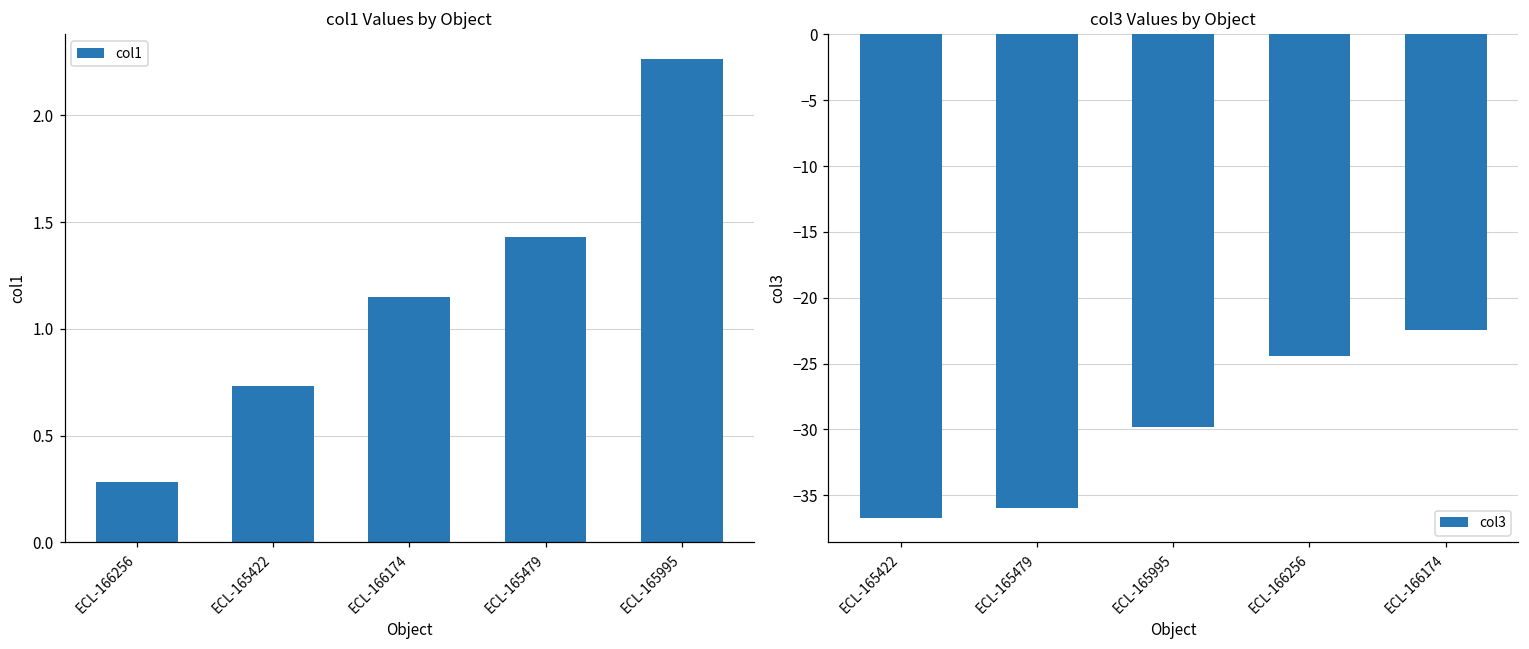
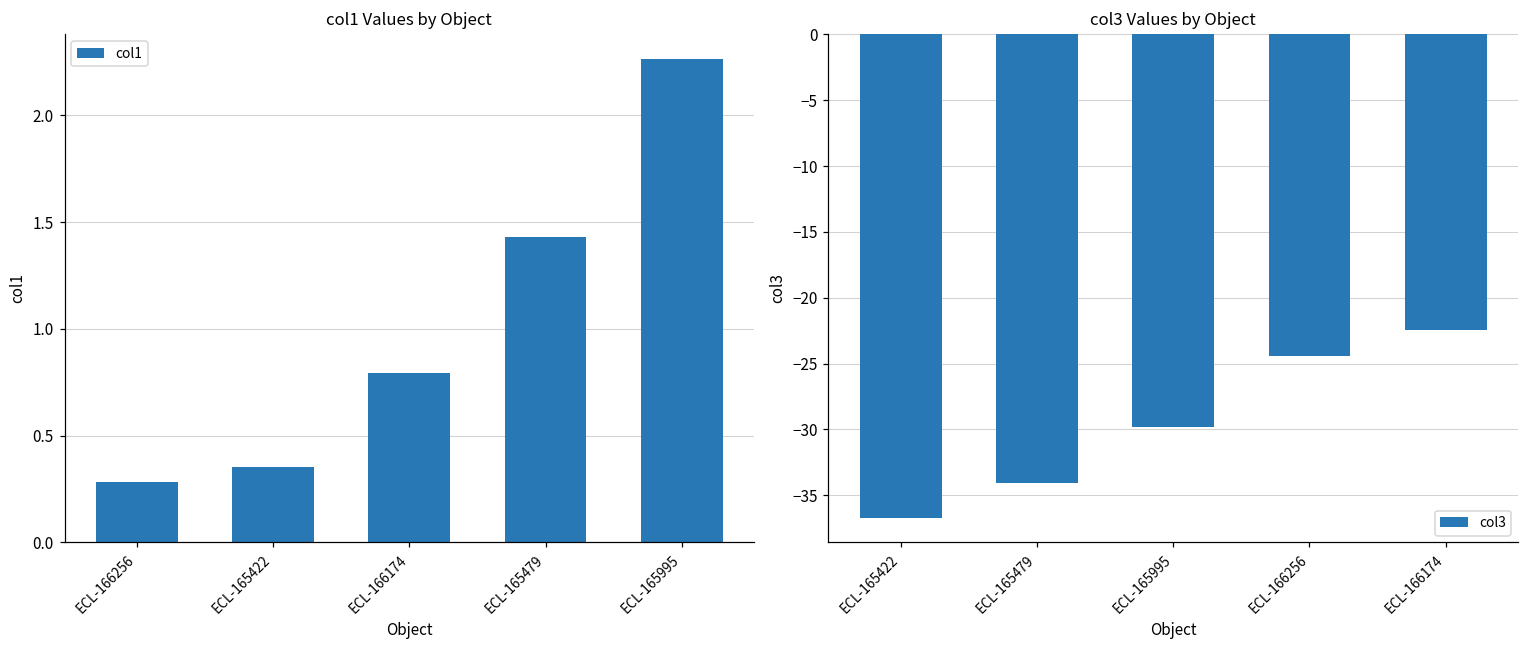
col1 Values by Object, ECL-165422: 0.73 -> 0.35
col1 Values by Object, ECL-166174: 1.15 -> 0.79
col3 Values by Object, ECL-165479: -36.0 -> -34.1
